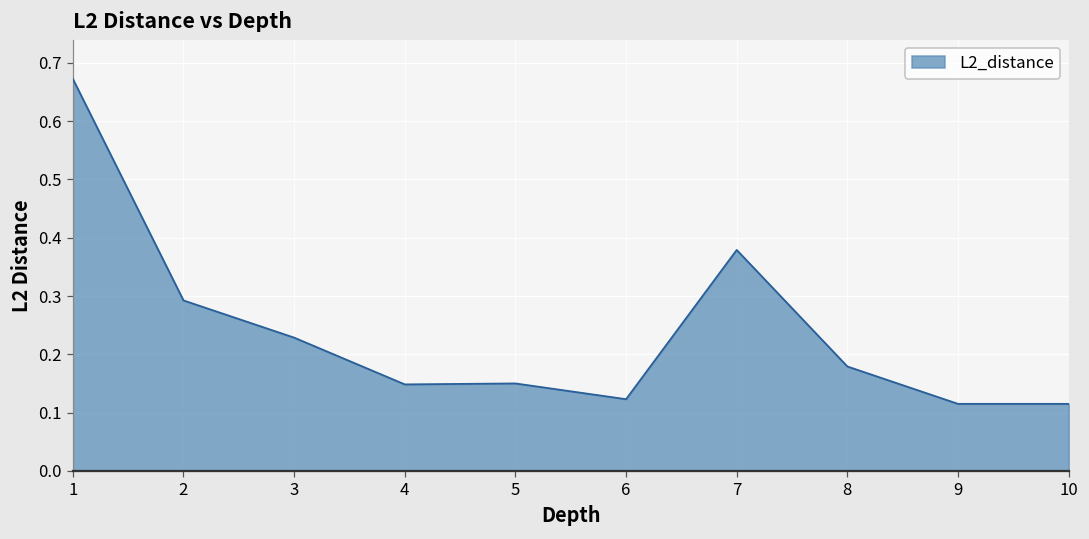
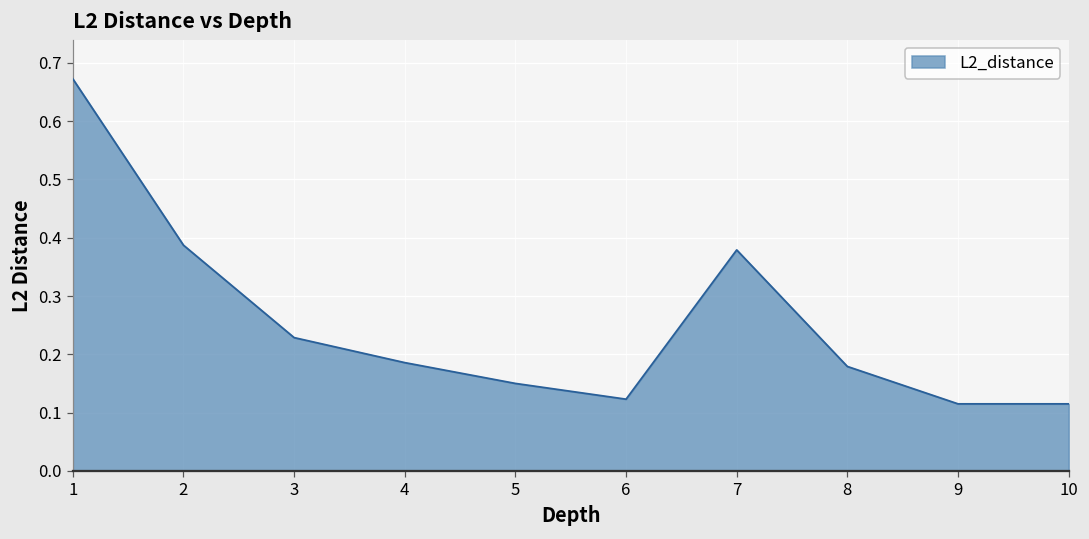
2: 0.29 -> 0.39
4: 0.15 -> 0.19
